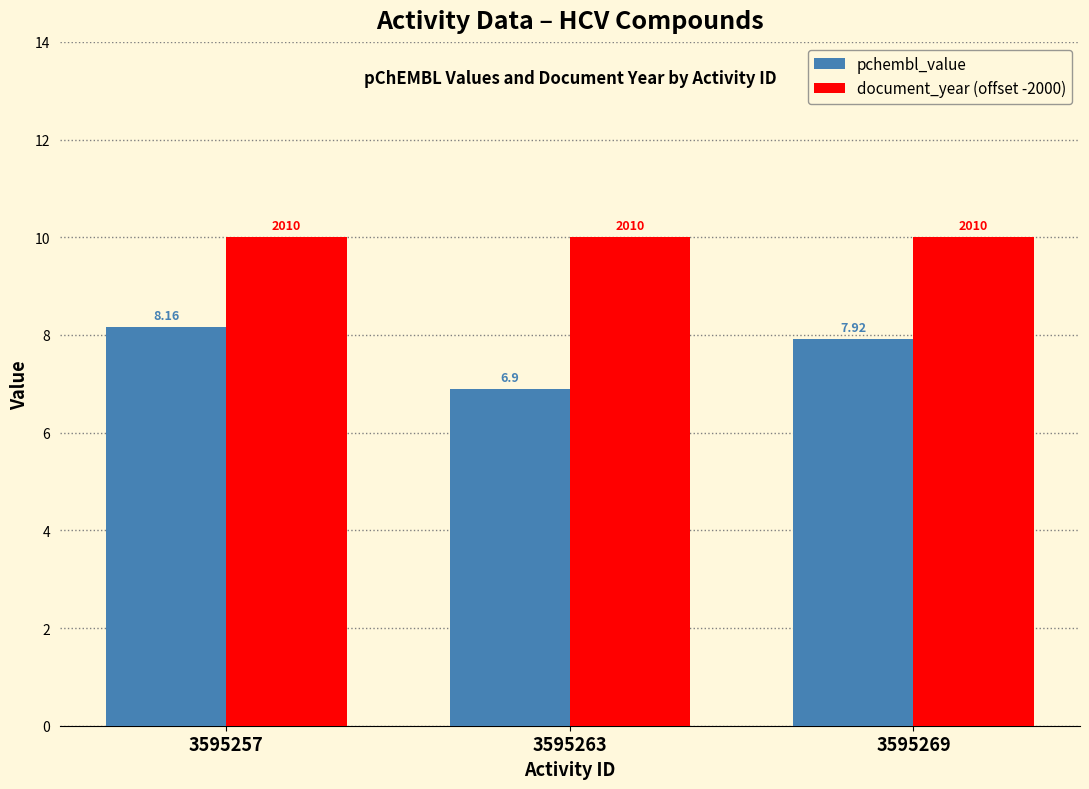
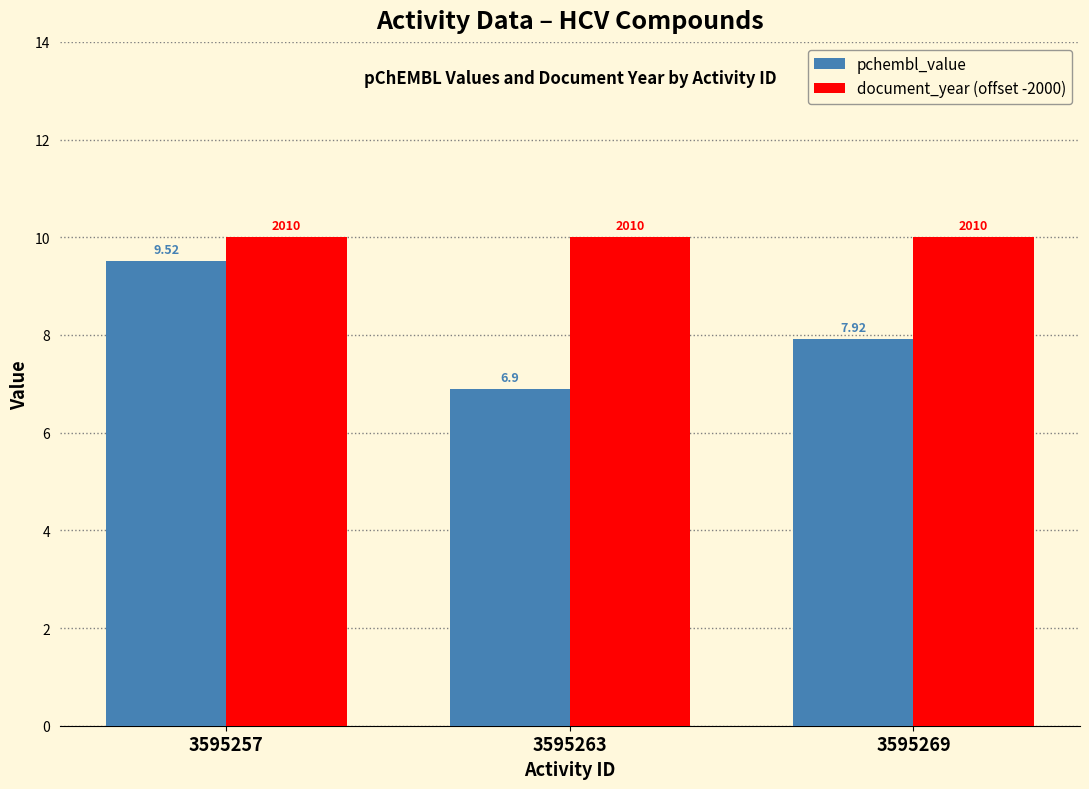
pchembl_value, 3595257: 8.16 -> 9.52
